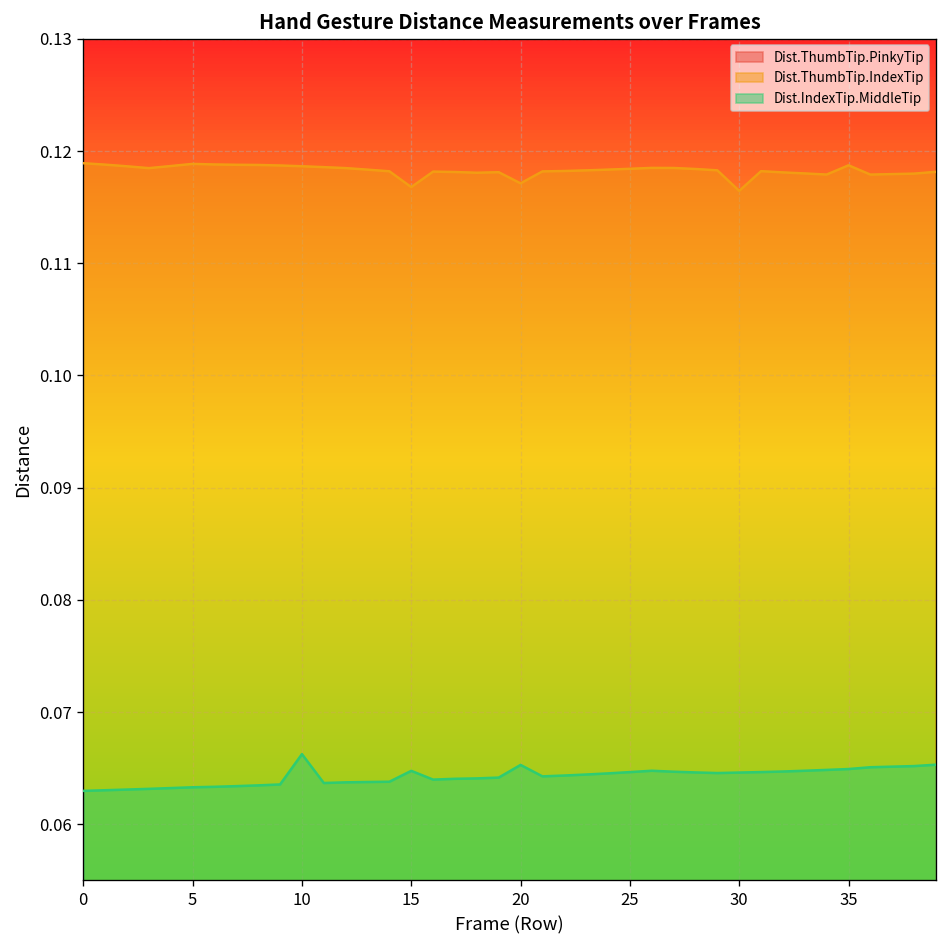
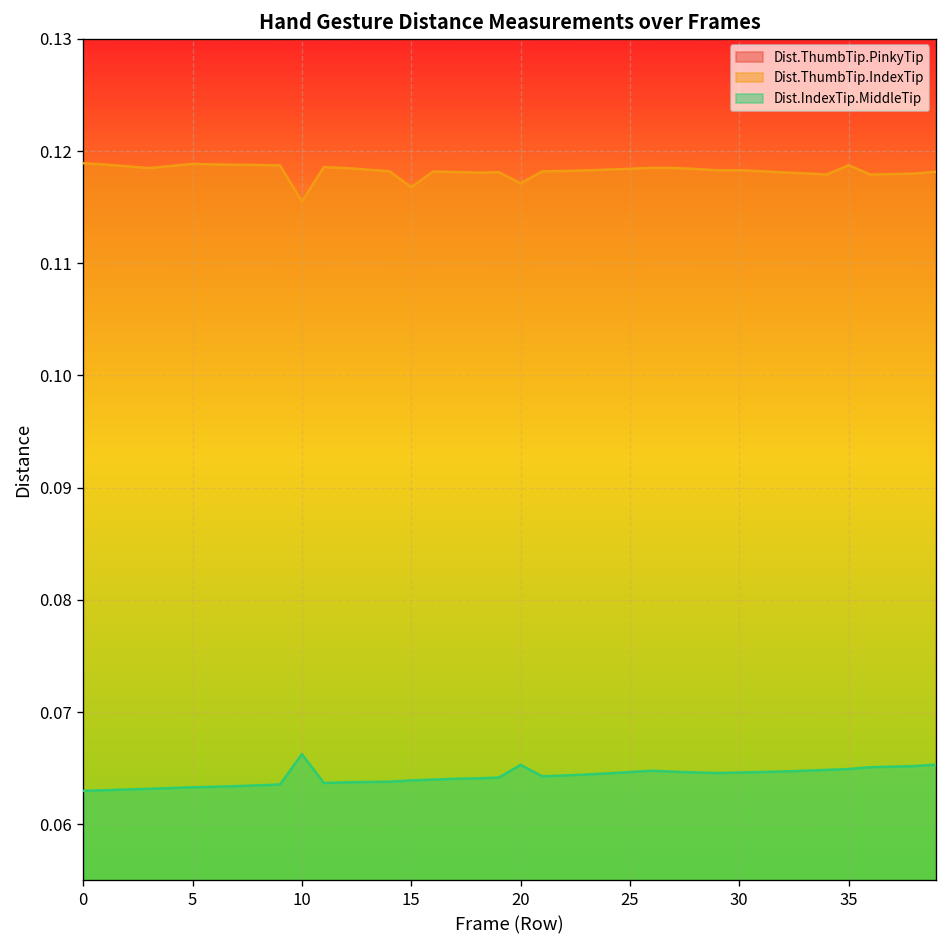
Dist.ThumbTip.IndexTip, 10: 0.119 -> 0.115
Dist.IndexTip.MiddleTip, 15: 0.065 -> 0.064
Dist.ThumbTip.IndexTip, 30: 0.116 -> 0.118
